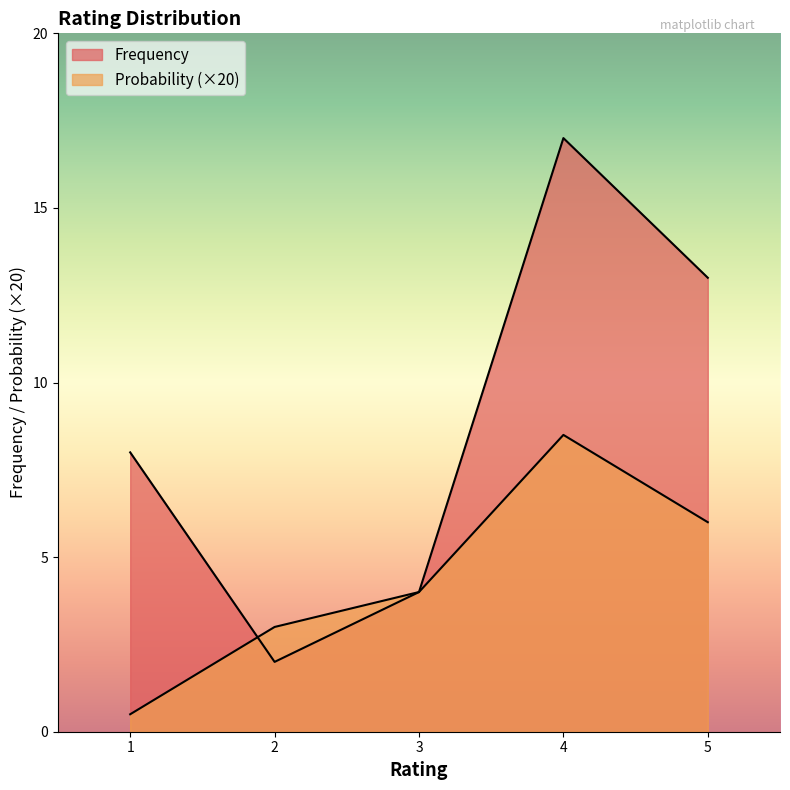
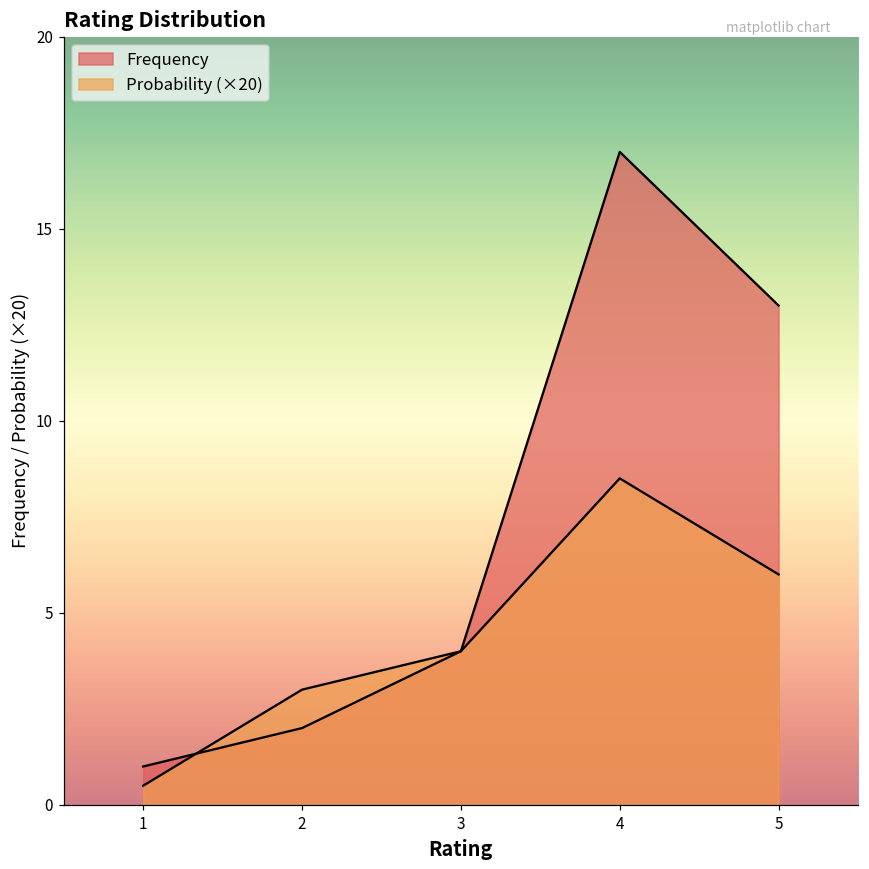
Frequency, 1: 8 -> 1
